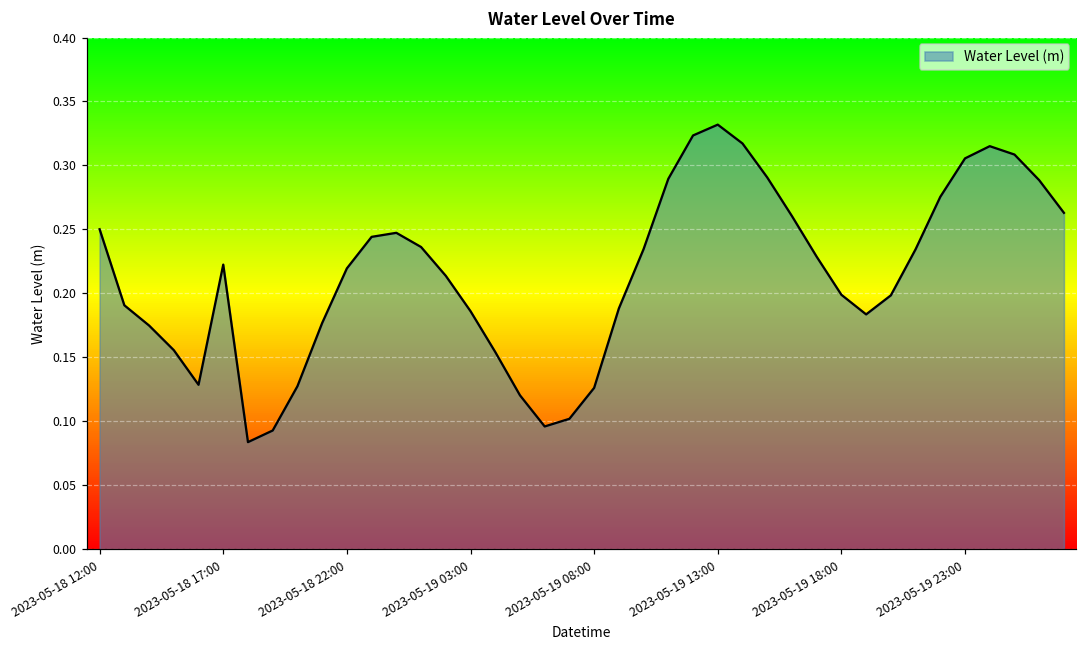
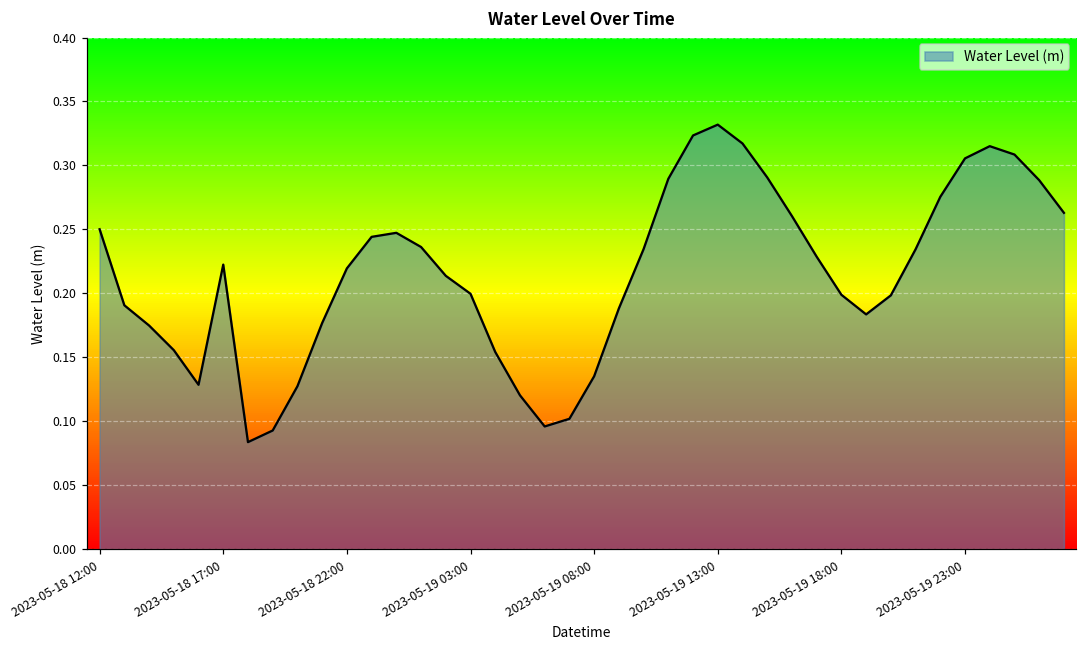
2023-05-19 03:00: 0.186 -> 0.200
2023-05-19 08:00: 0.126 -> 0.135
